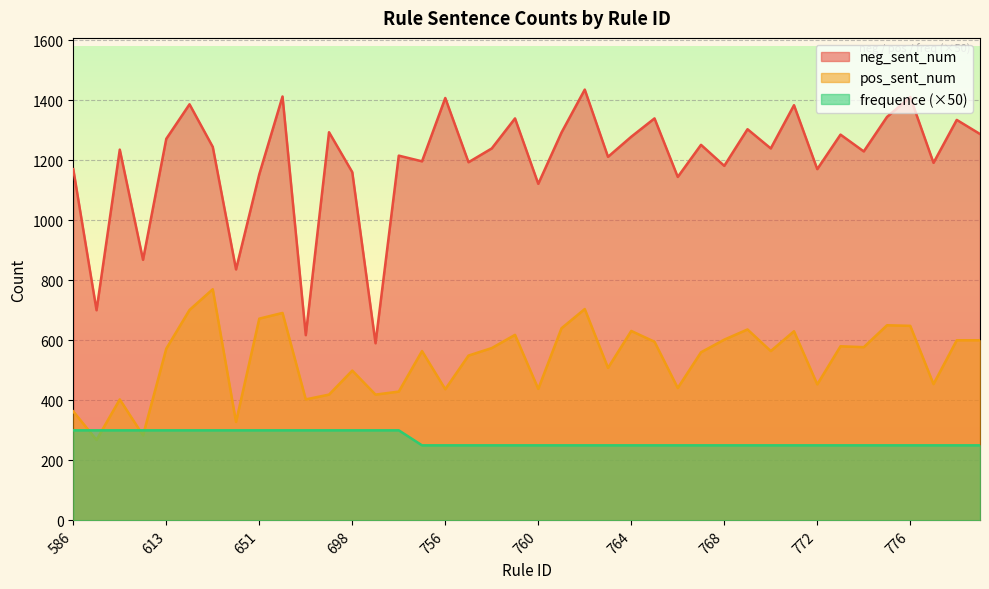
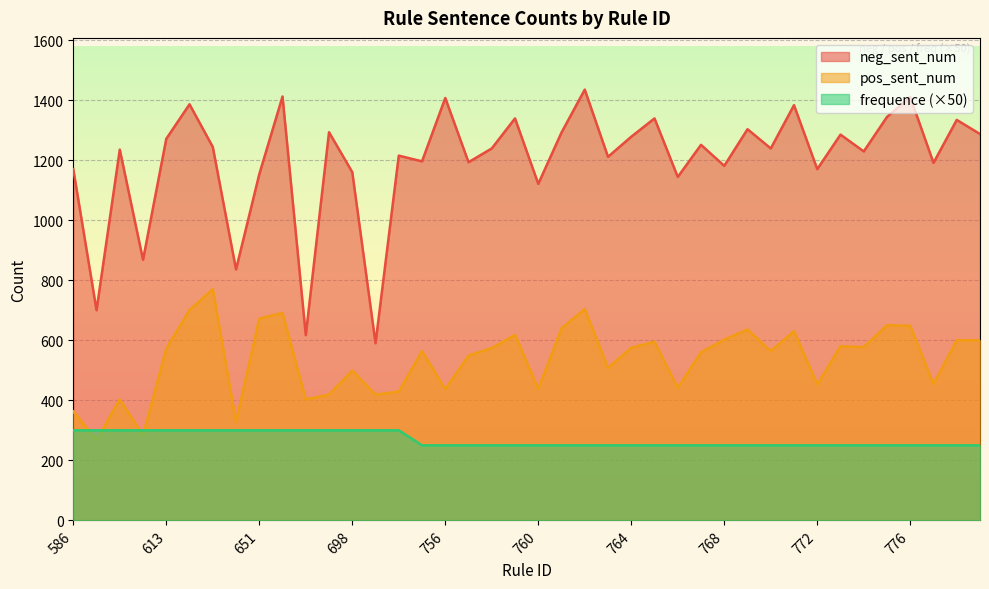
pos_sent_num, 764: 630 -> 580
